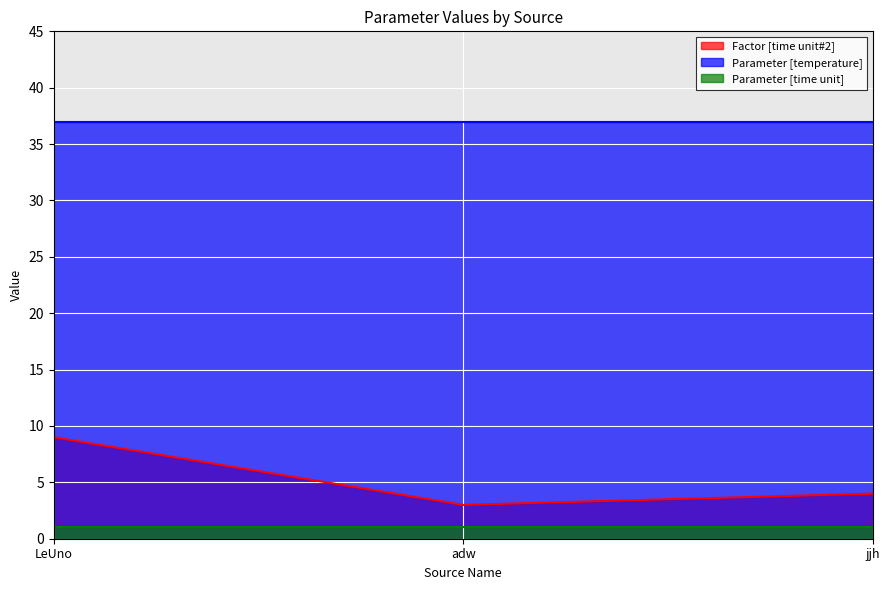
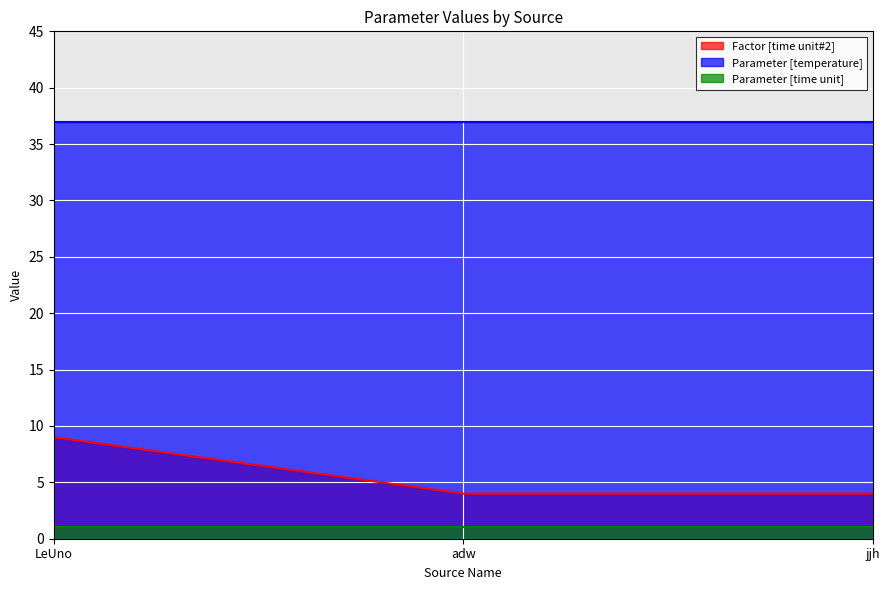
Factor [time unit#2], adw: 3 -> 4
